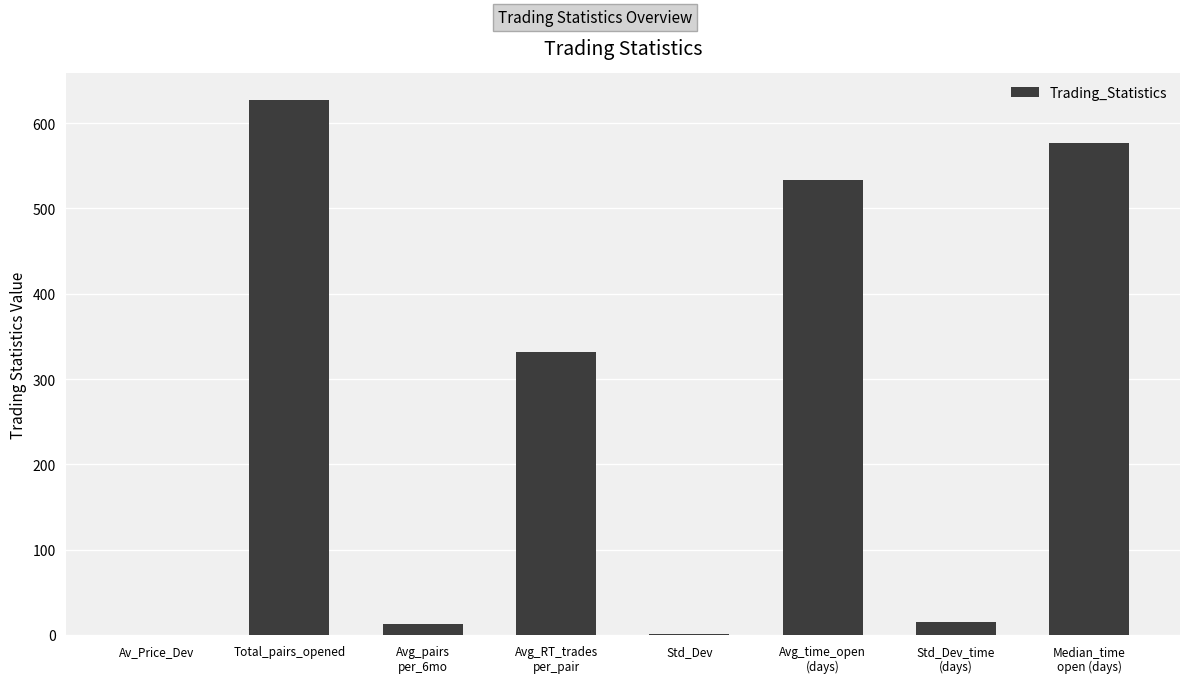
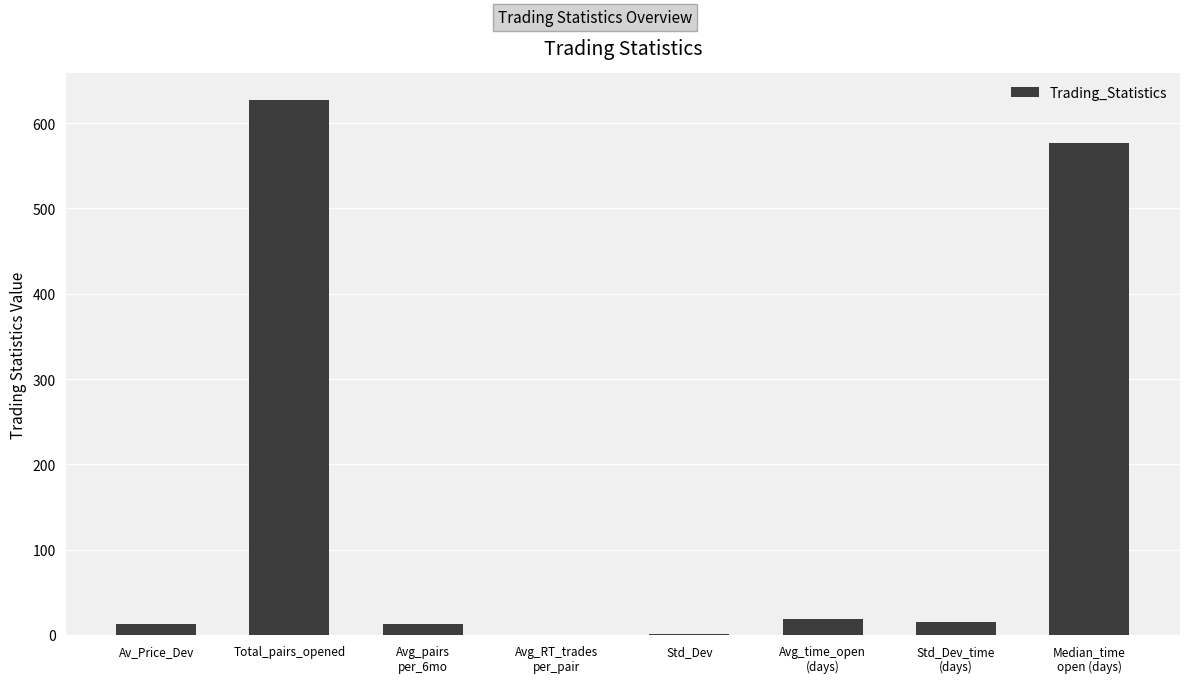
Av_Price_Dev: 0 -> 10
Avg_RT_trades per_pair: 330 -> 0
Avg_time_open (days): 530 -> 20
